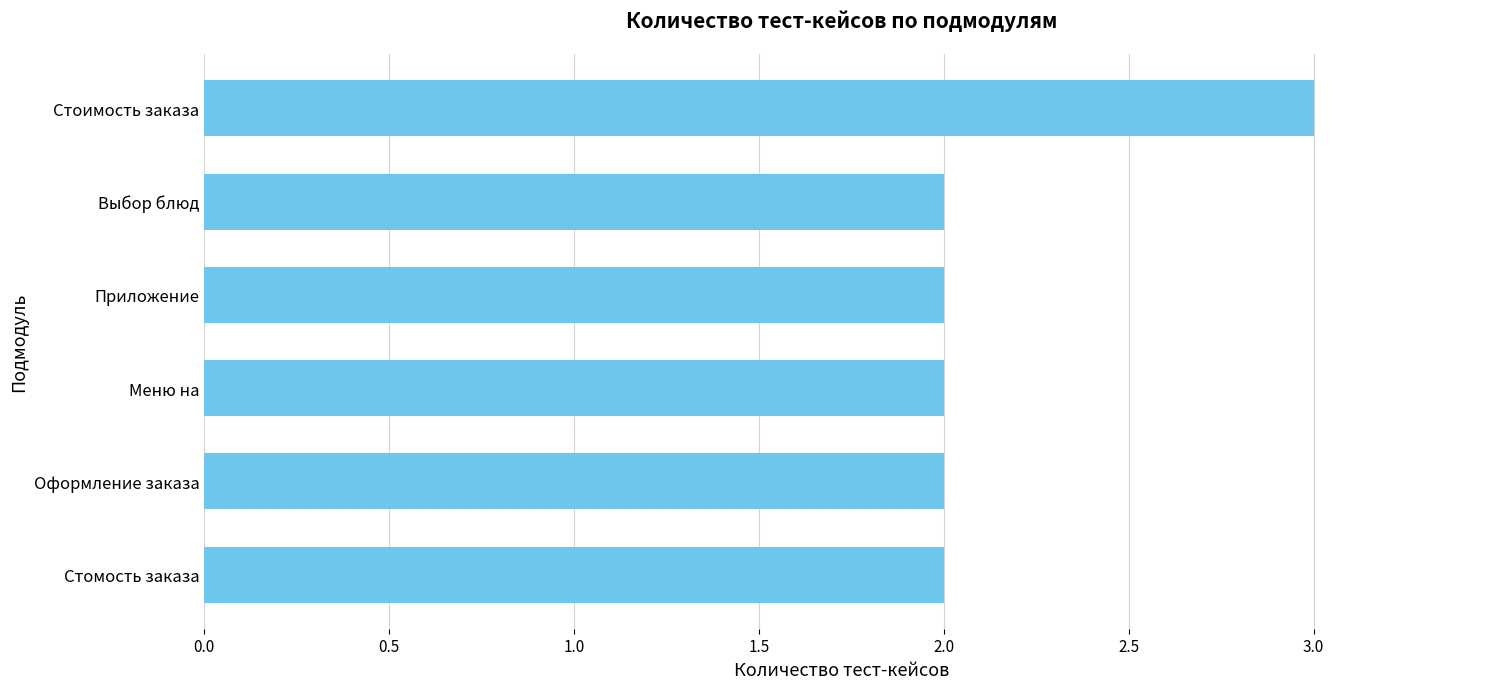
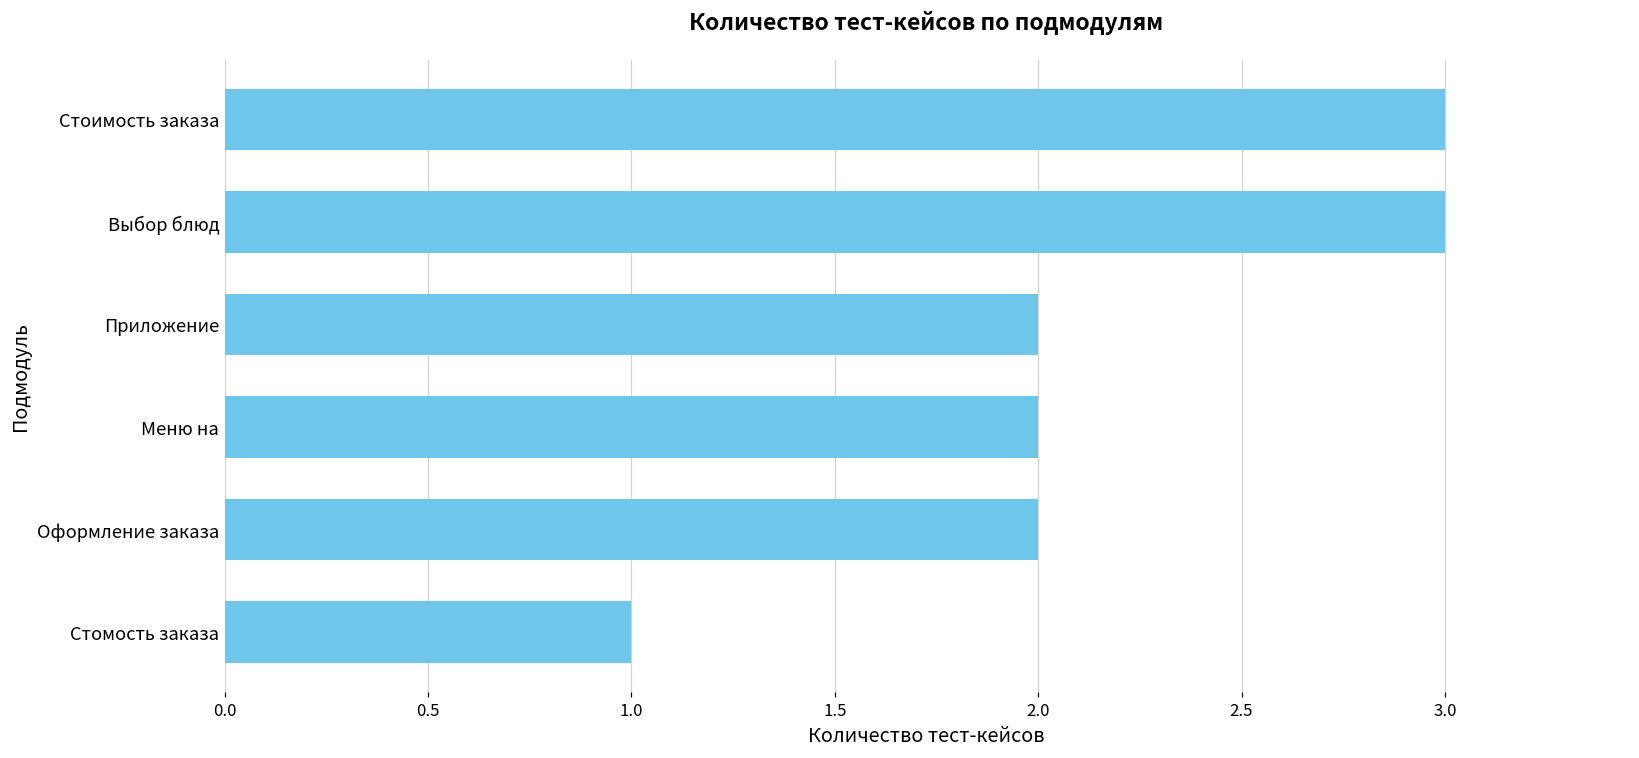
Выбор блюд: 2 -> 3
Стомость заказа: 2 -> 1
